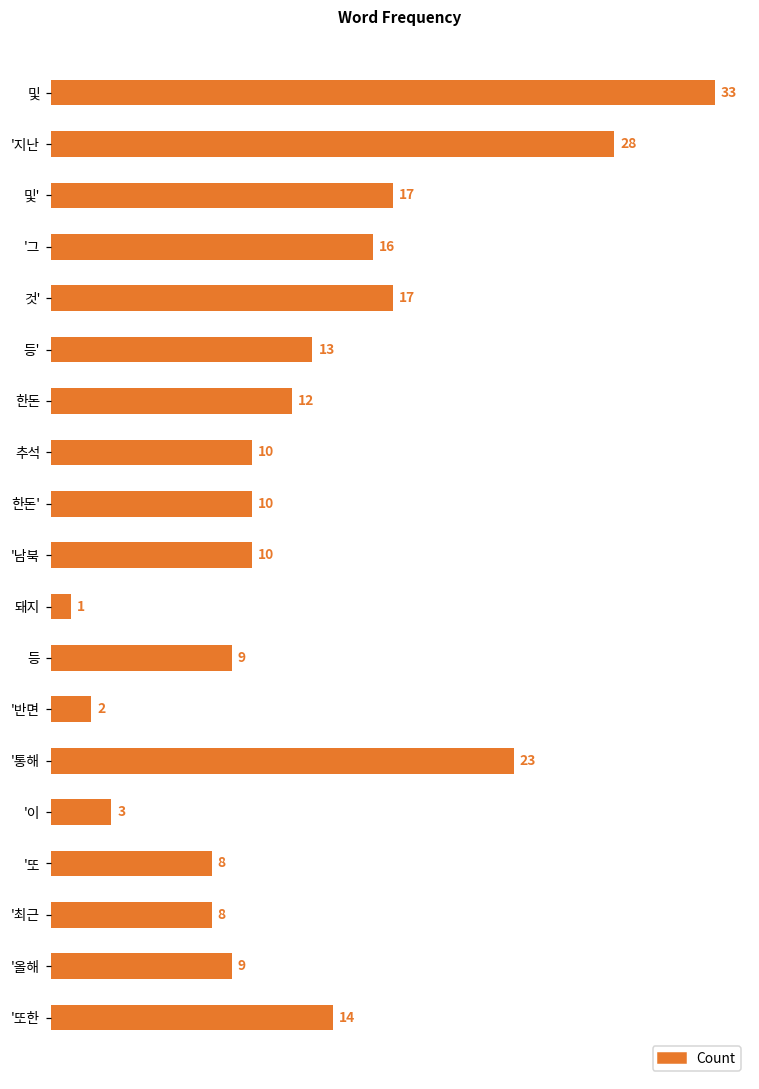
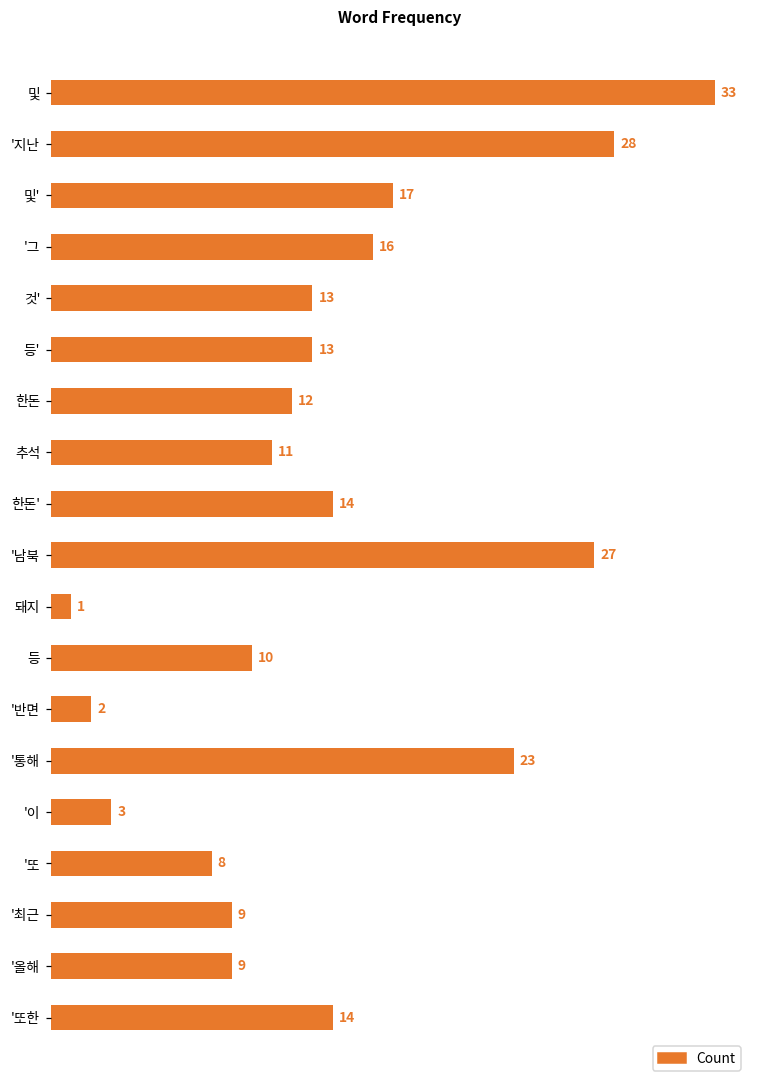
것': 17 -> 13
추석: 10 -> 11
한돈': 10 -> 14
'남북: 10 -> 27
등: 9 -> 10
'최근: 8 -> 9
